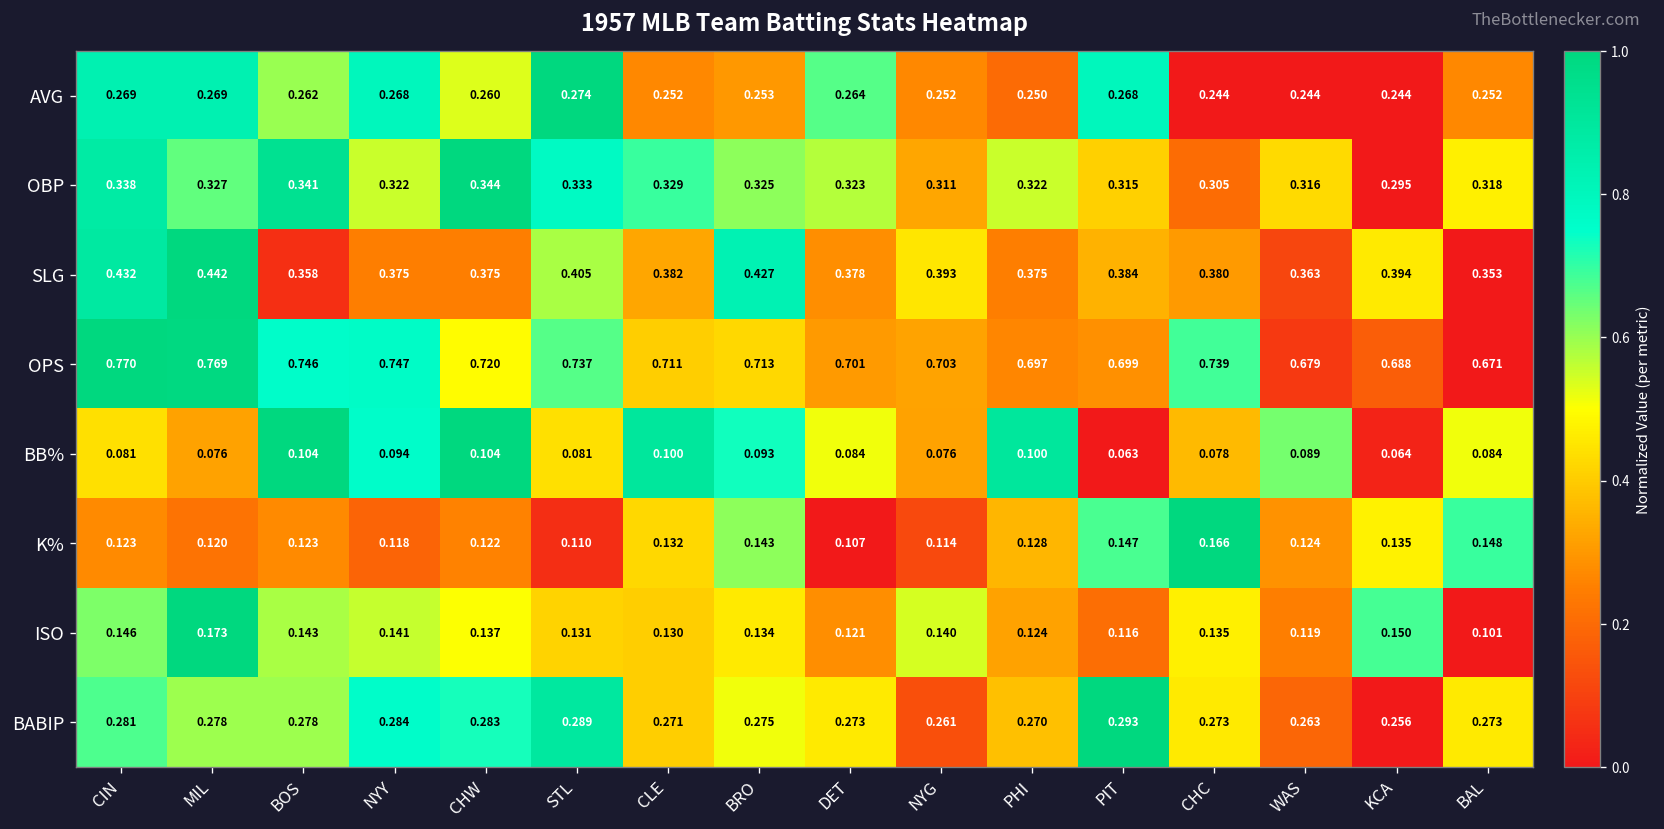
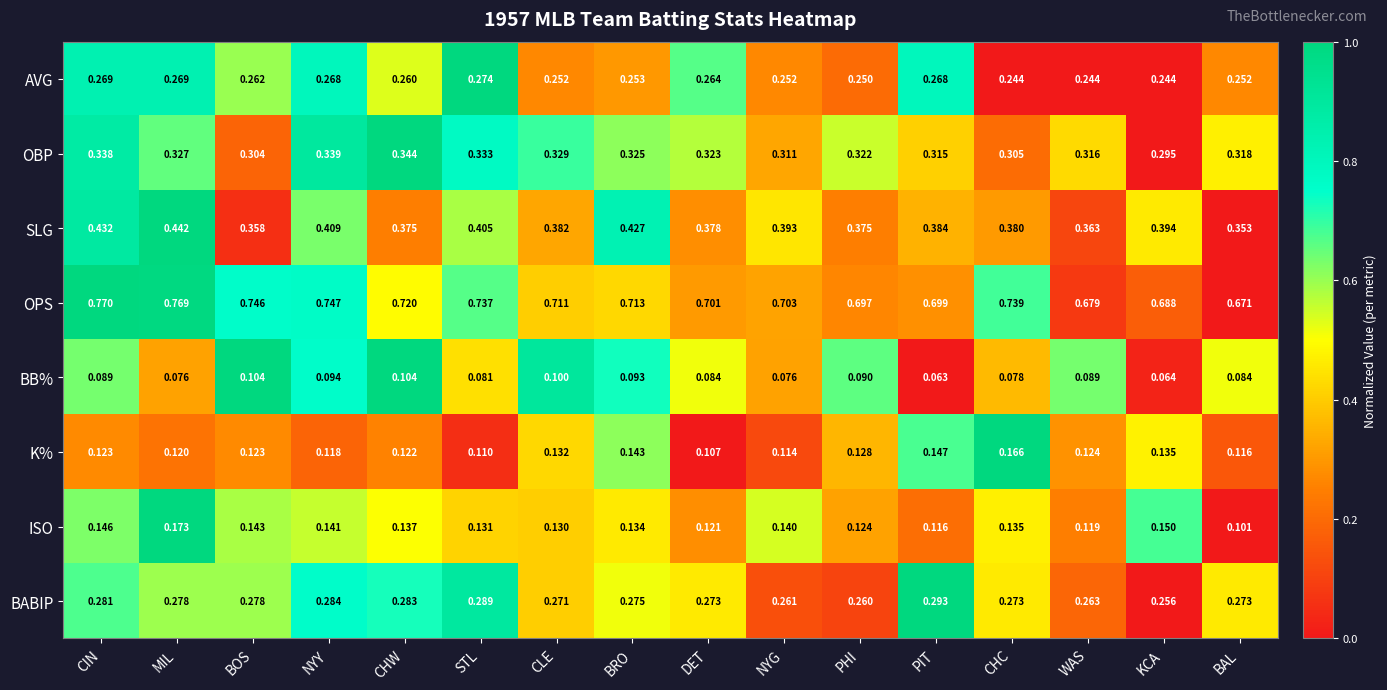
OBP, BOS: 0.341 -> 0.304
OBP, NYY: 0.322 -> 0.339
SLG, NYY: 0.375 -> 0.409
BB%, CIN: 0.081 -> 0.089
BB%, PHI: 0.100 -> 0.090
K%, BAL: 0.148 -> 0.116
BABIP, PHI: 0.270 -> 0.260
